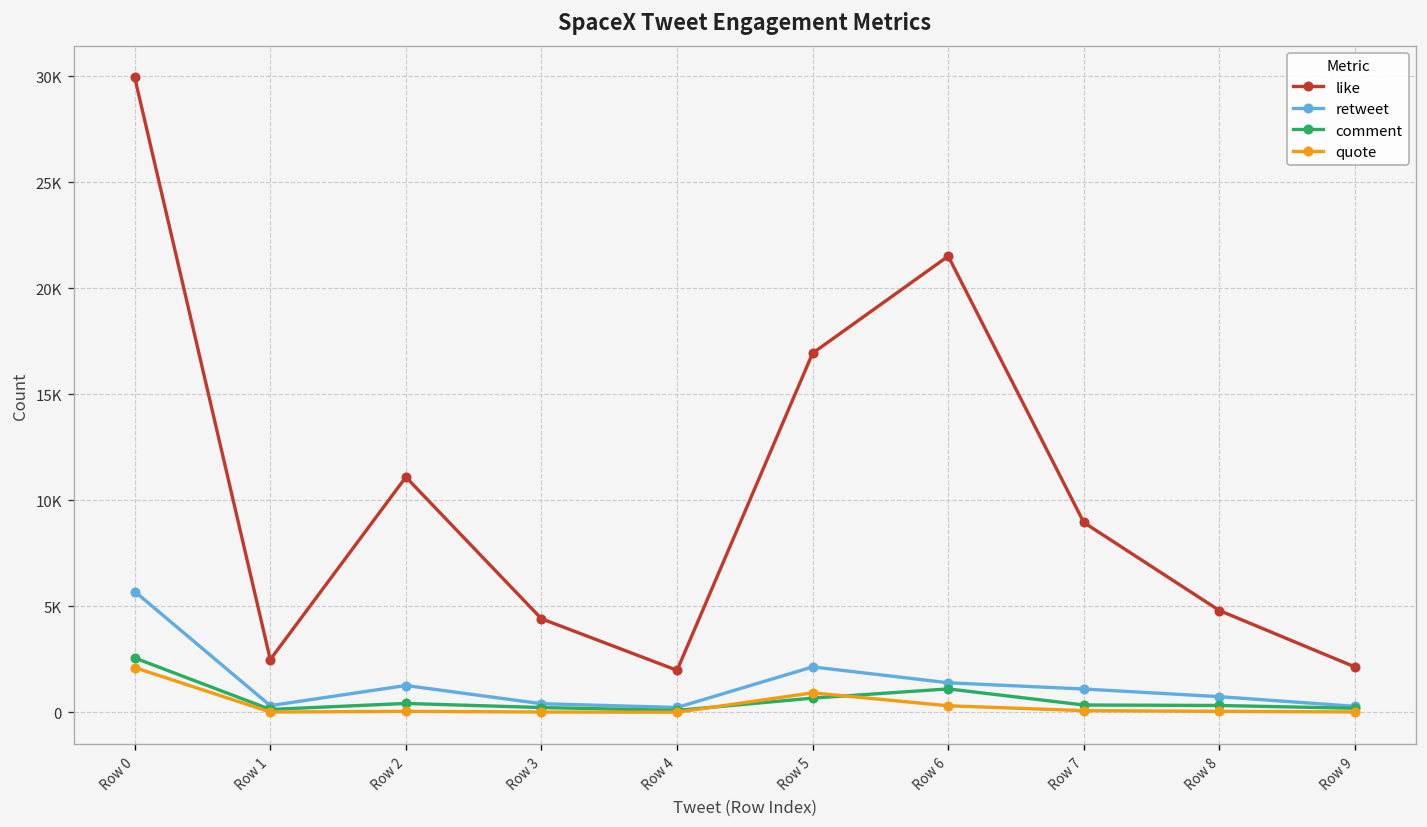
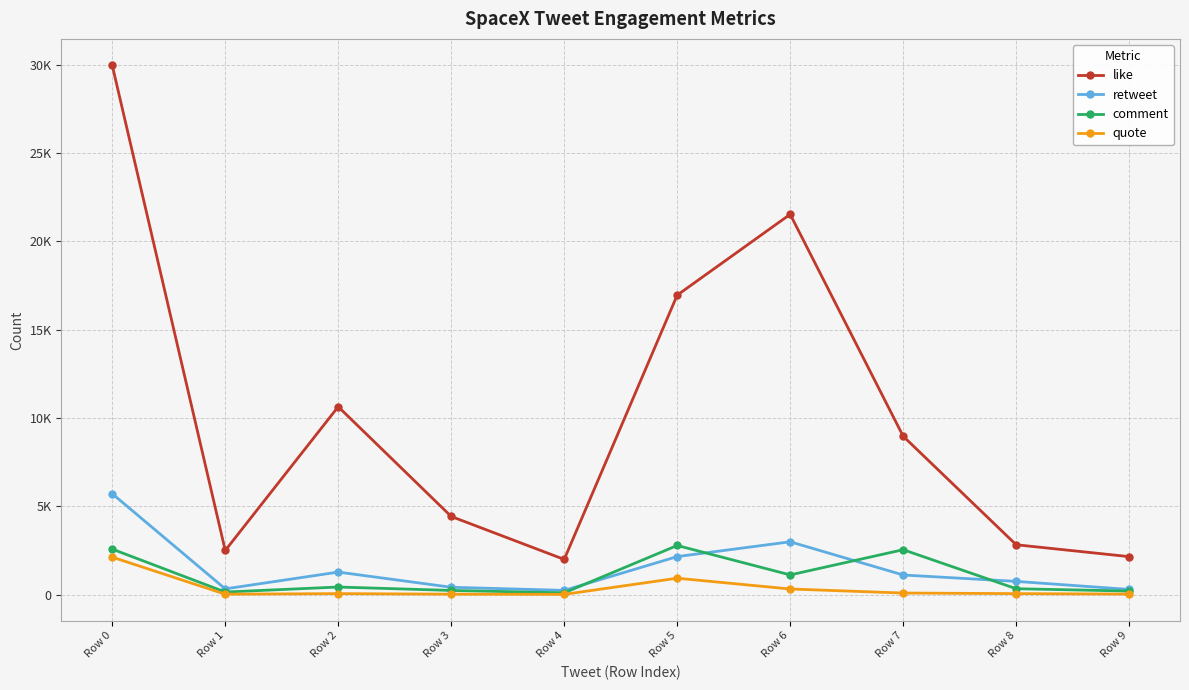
like, Row 2: 11100 -> 10600
comment, Row 5: 700 -> 2800
retweet, Row 6: 1400 -> 3000
comment, Row 7: 300 -> 2500
like, Row 8: 4800 -> 2800
